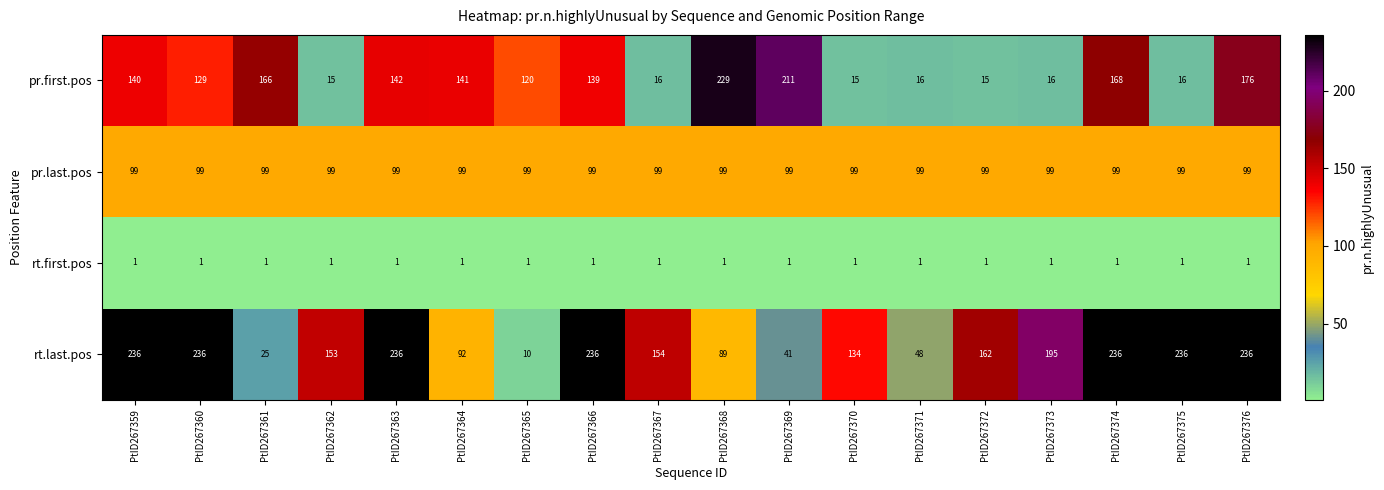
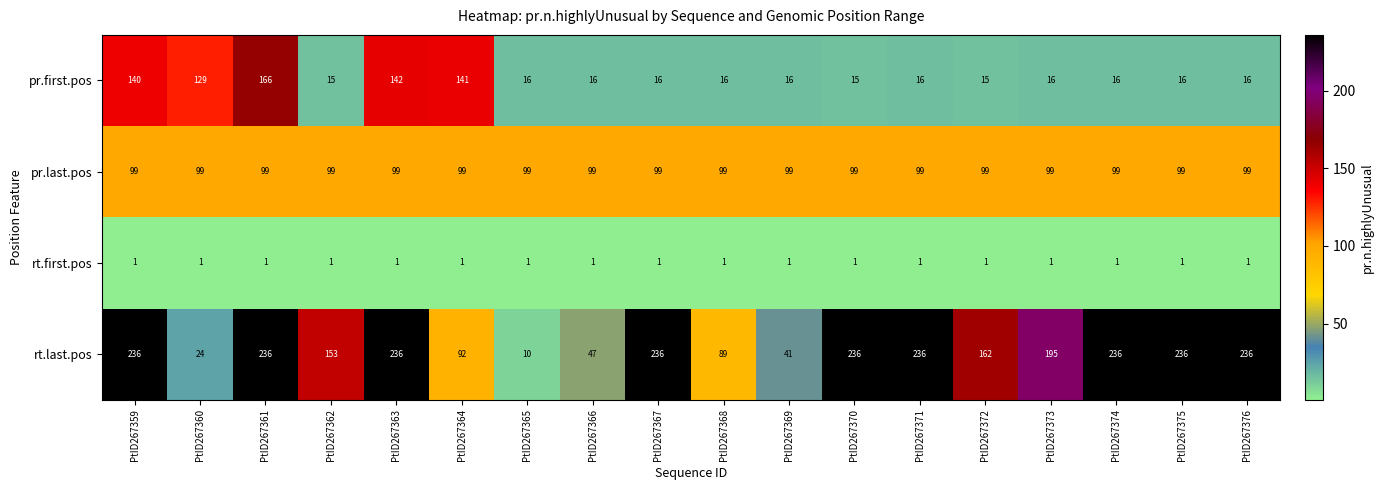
pr.first.pos, PtID267365: 120 -> 16
pr.first.pos, PtID267366: 139 -> 16
pr.first.pos, PtID267368: 229 -> 16
pr.first.pos, PtID267369: 211 -> 16
pr.first.pos, PtID267374: 168 -> 16
pr.first.pos, PtID267376: 176 -> 16
rt.last.pos, PtID267360: 236 -> 24
rt.last.pos, PtID267361: 25 -> 236
rt.last.pos, PtID267366: 236 -> 47
rt.last.pos, PtID267367: 154 -> 236
rt.last.pos, PtID267370: 134 -> 236
rt.last.pos, PtID267371: 48 -> 236
